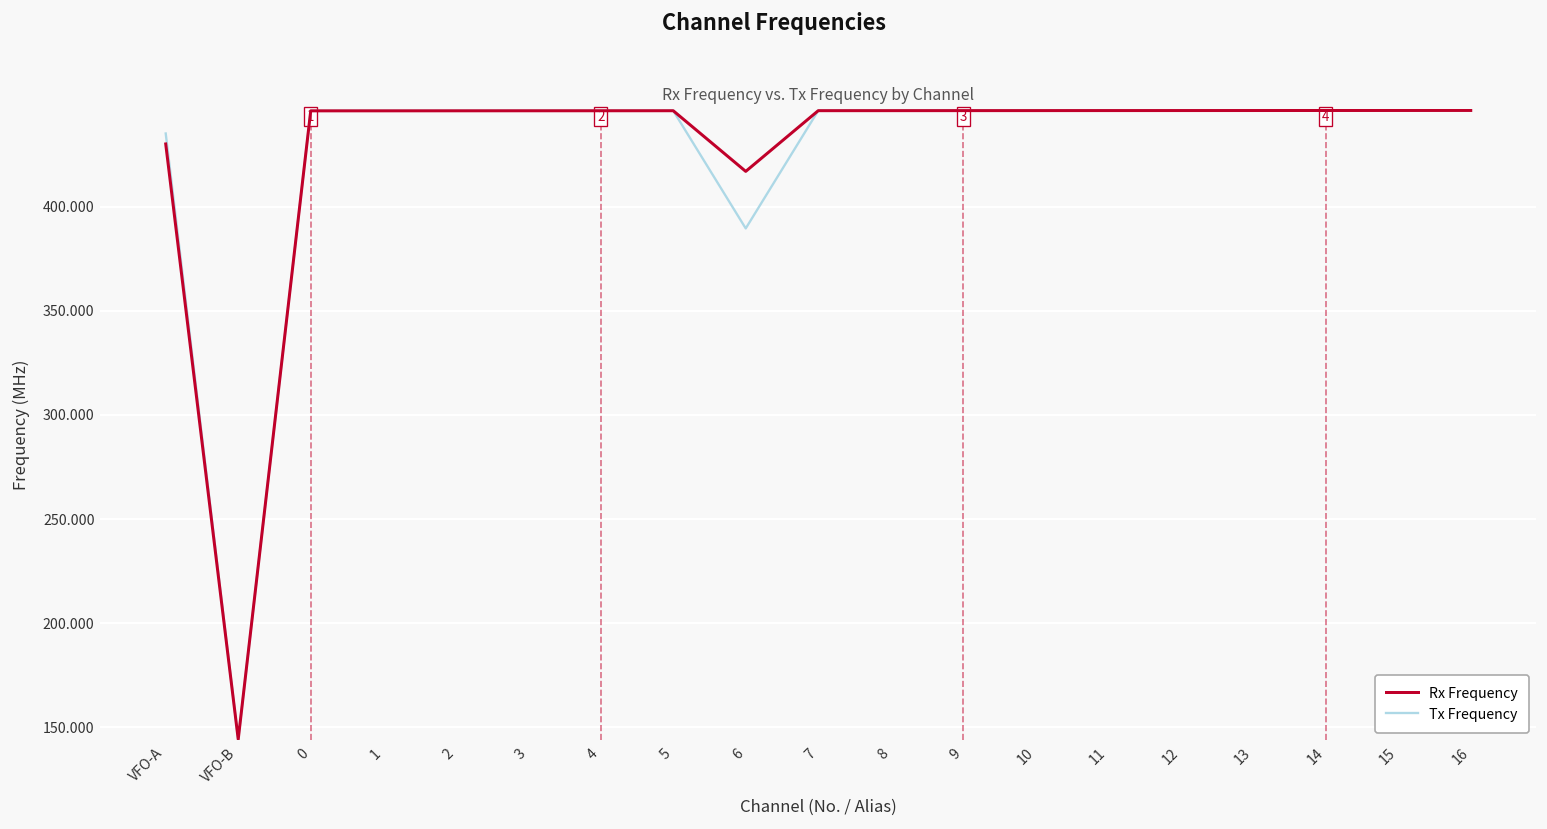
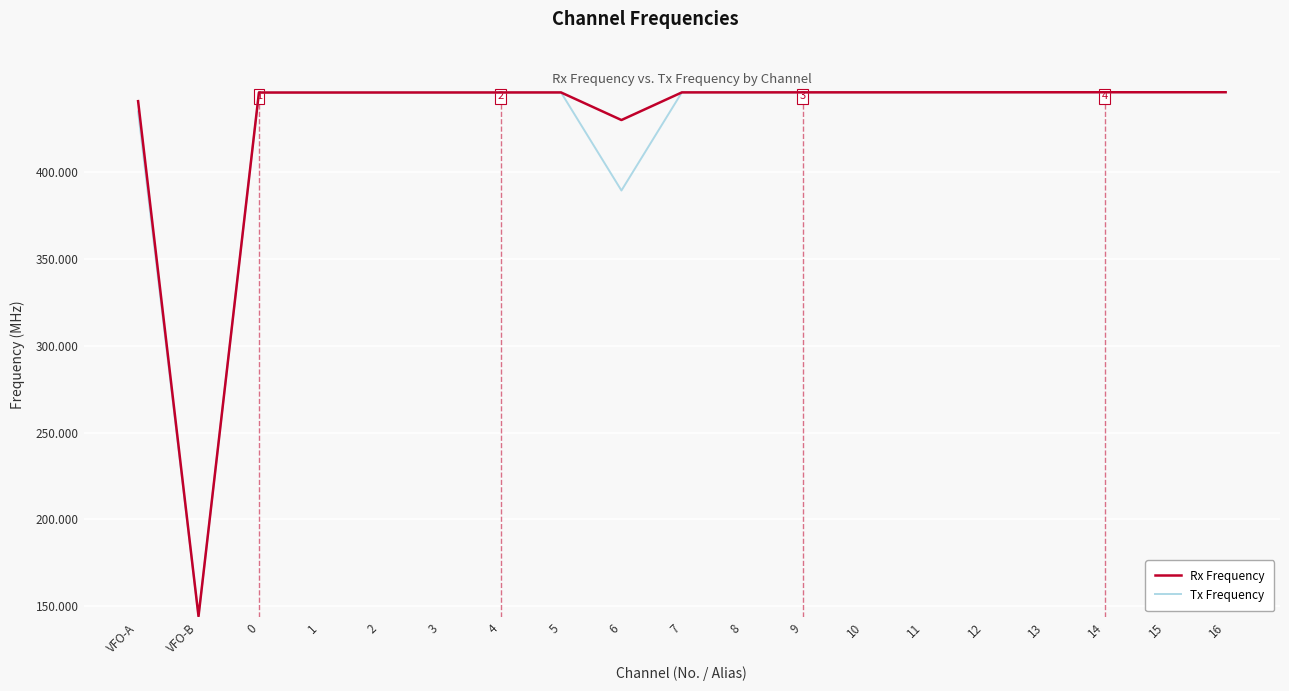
Rx Frequency, VFO-A: 430 -> 441
Rx Frequency, 6: 417 -> 430
